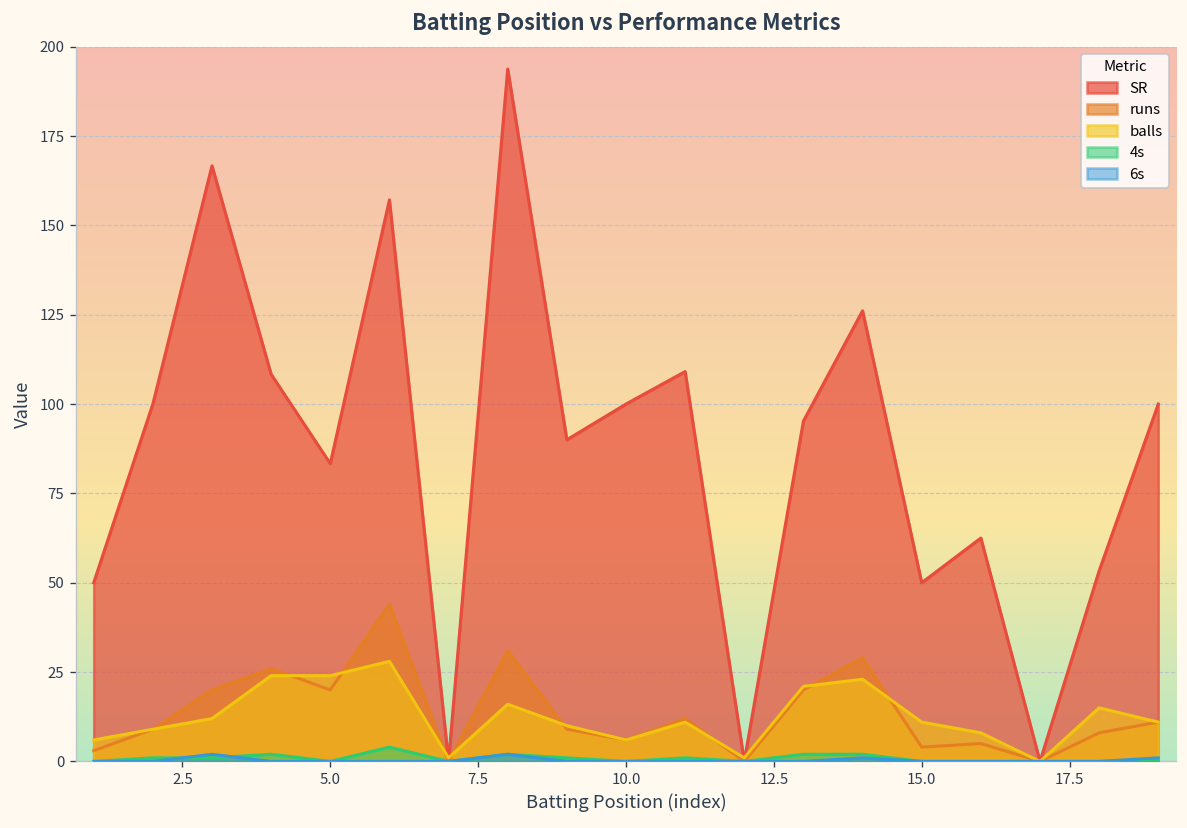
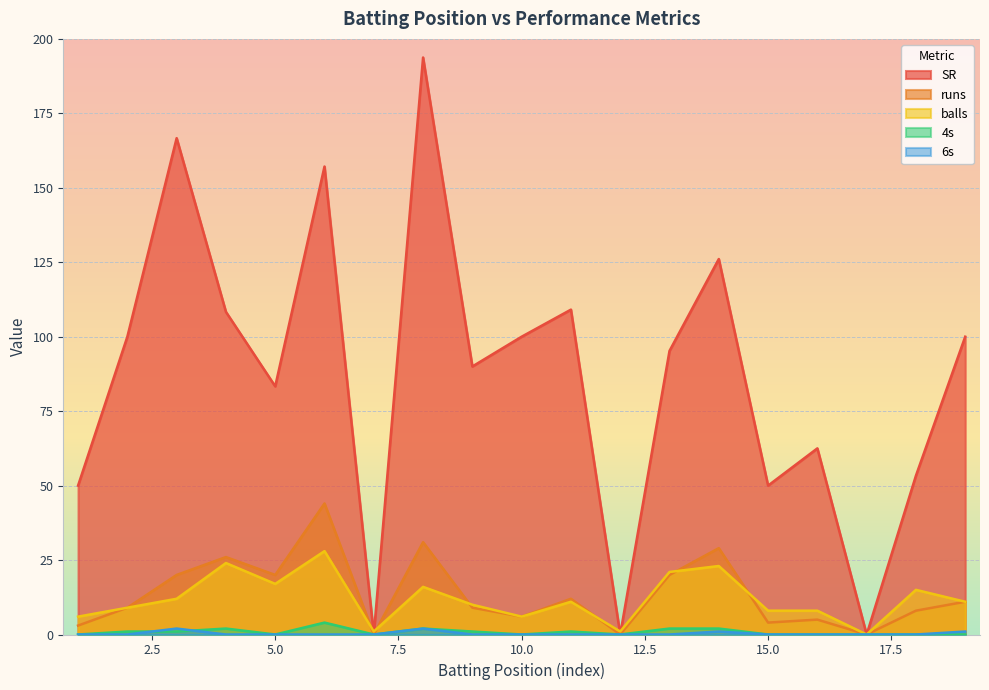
balls, 5.0: 24 -> 17
balls, 15.0: 11 -> 8
